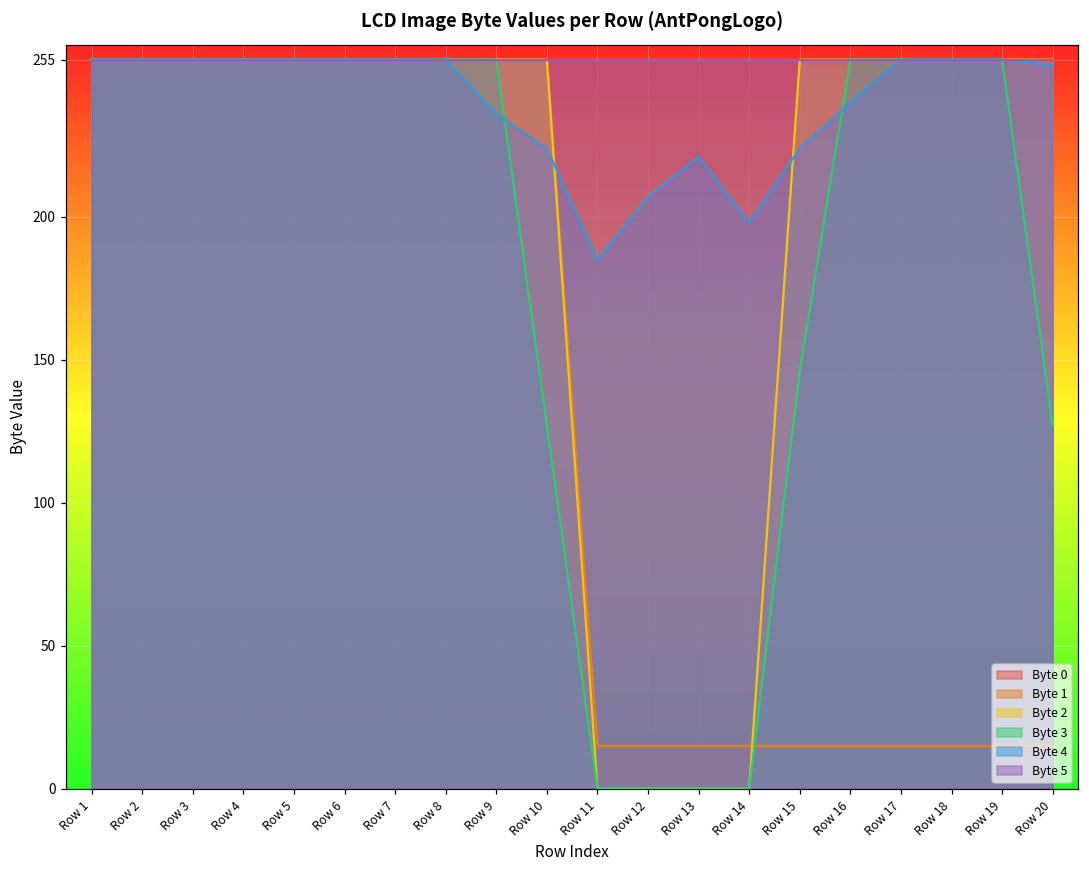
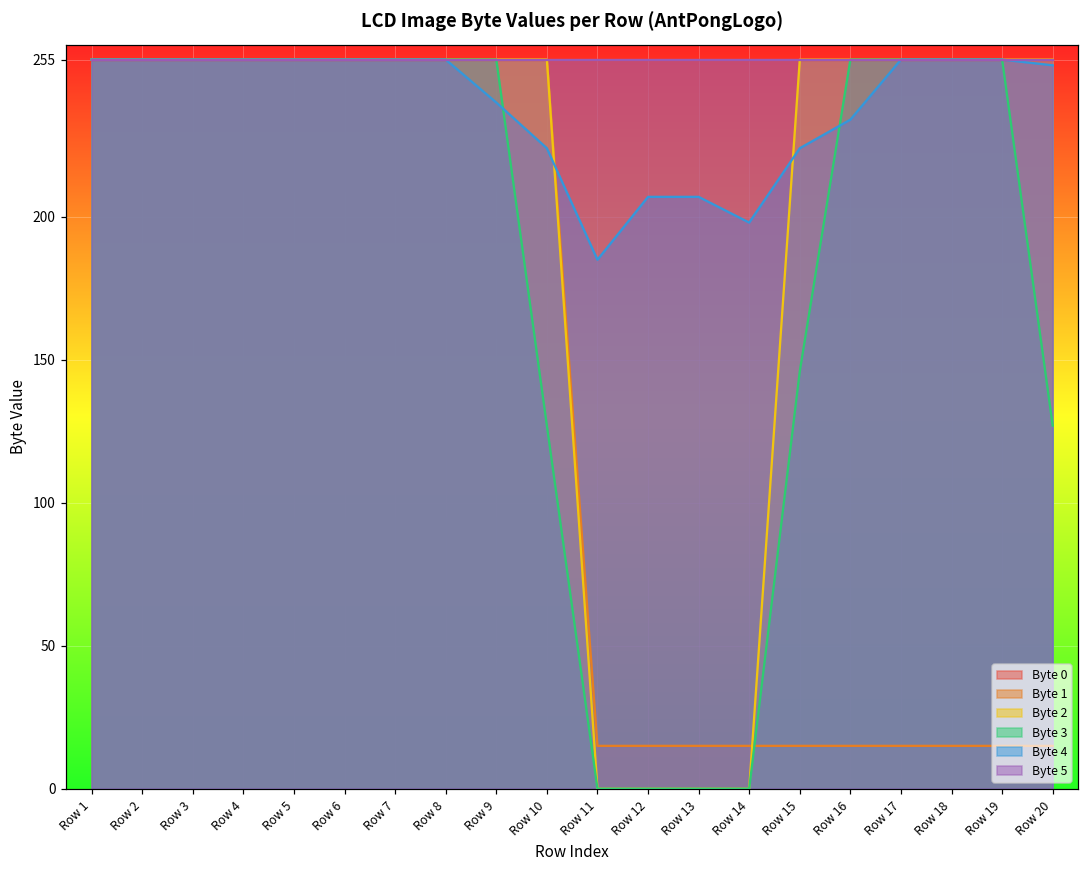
Byte 4, Row 9: 236 -> 240
Byte 4, Row 13: 221 -> 207
Byte 4, Row 16: 240 -> 234
